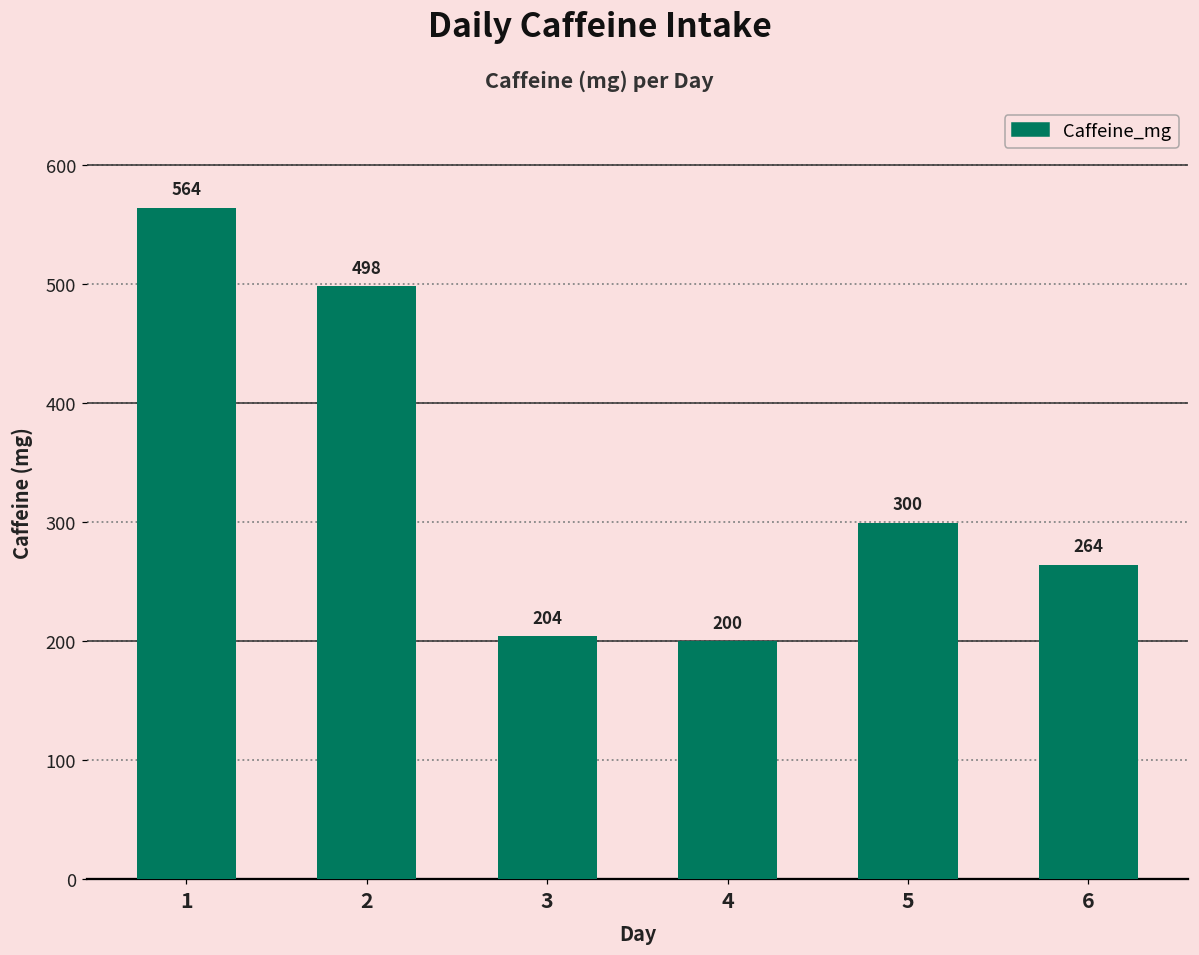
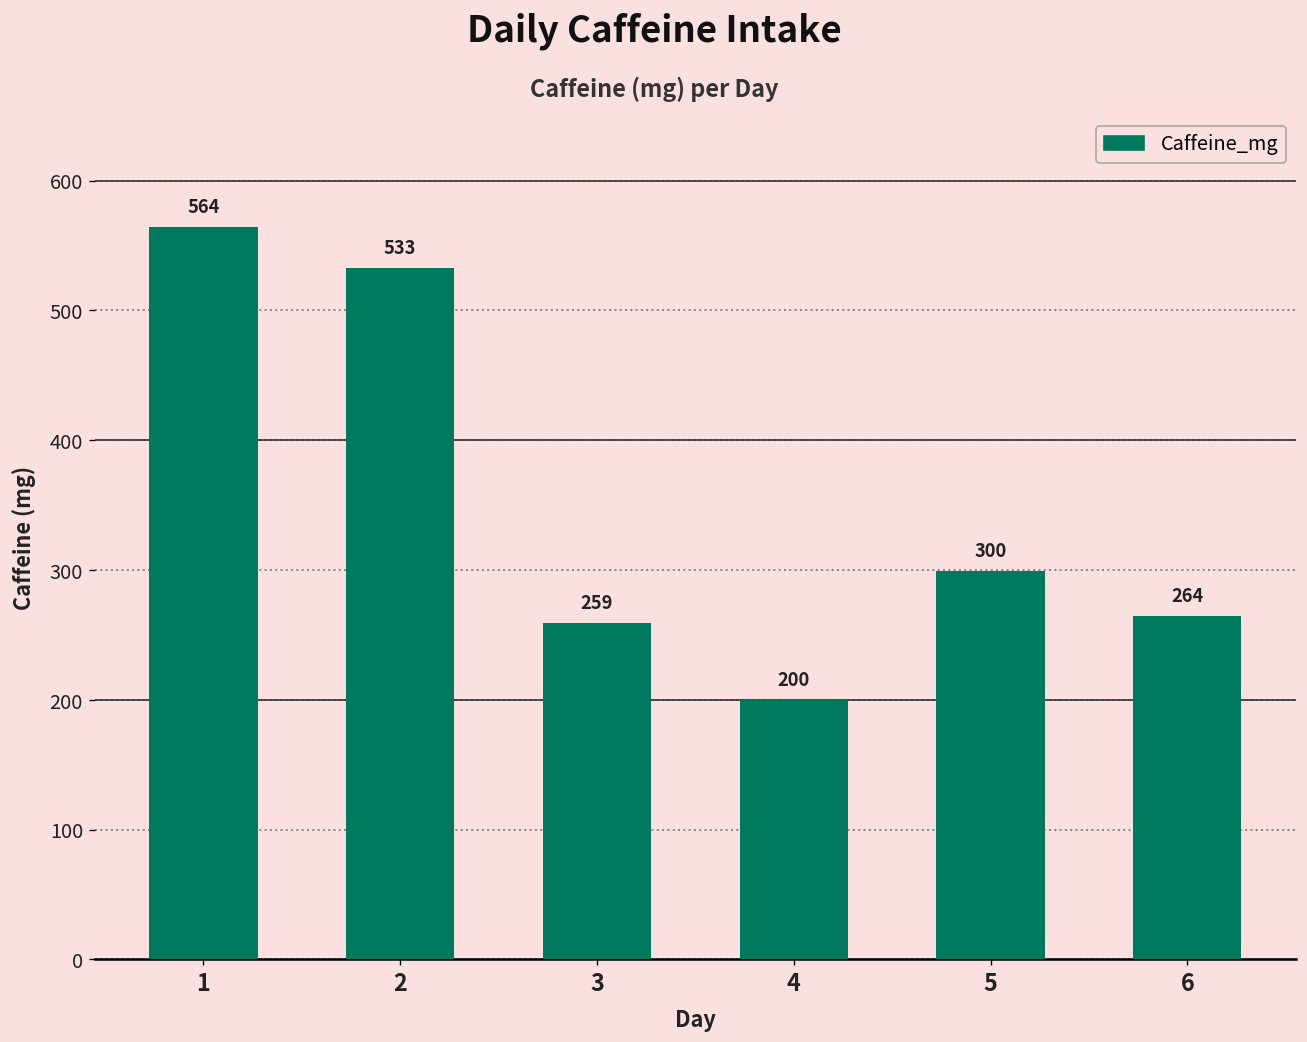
2: 498 -> 533
3: 204 -> 259
